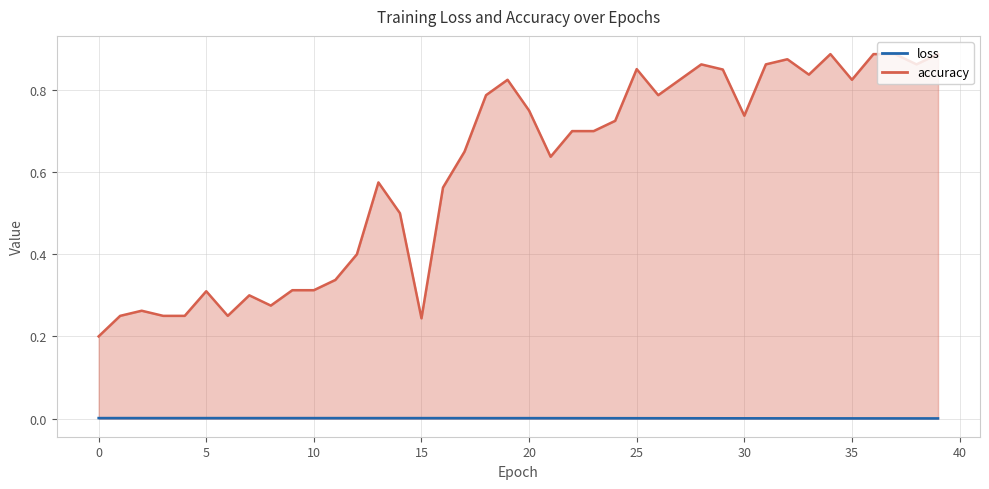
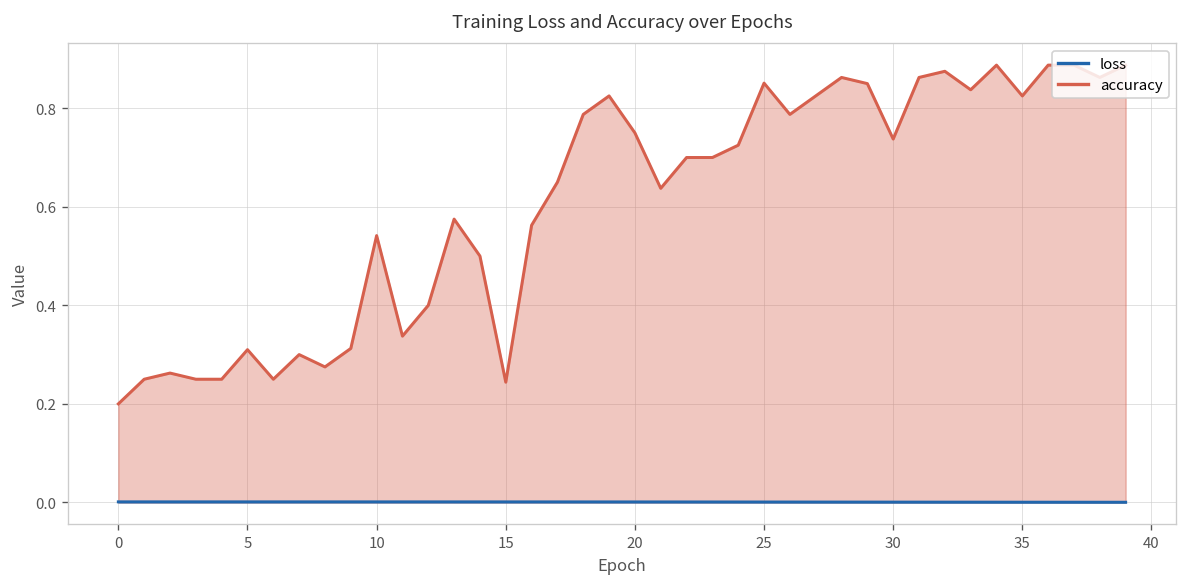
accuracy, 10: 0.31 -> 0.54
